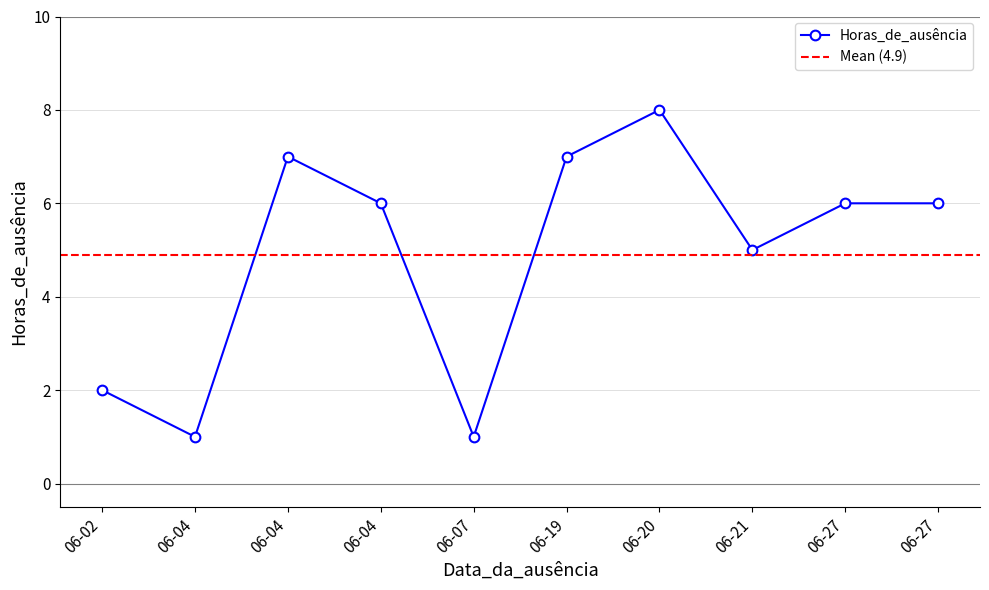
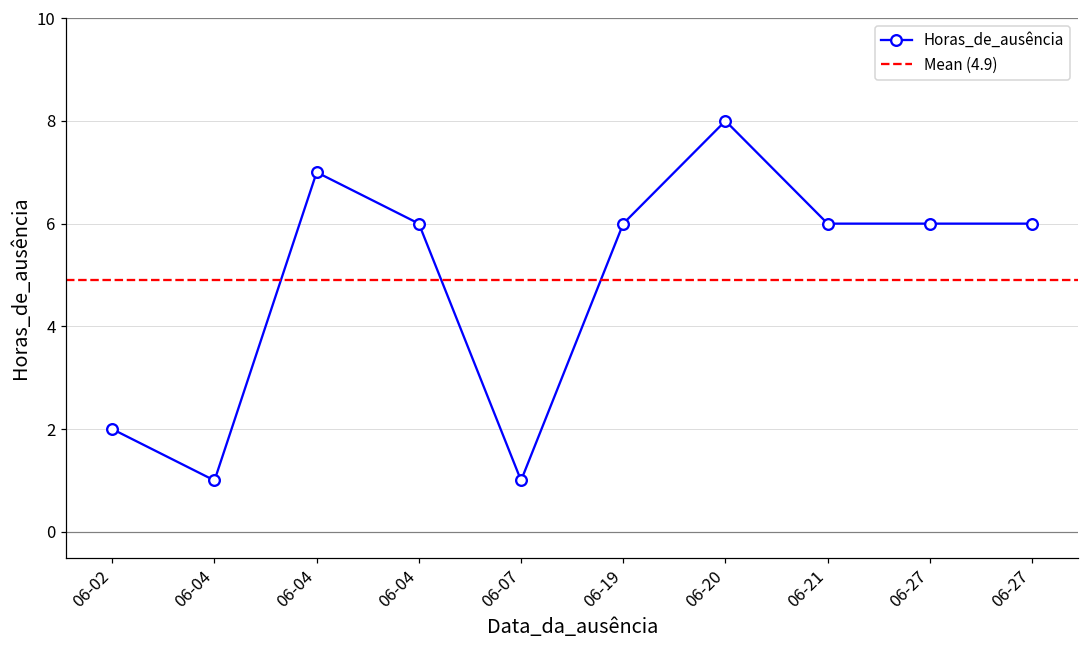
06-19: 7 -> 6
06-21: 5 -> 6
